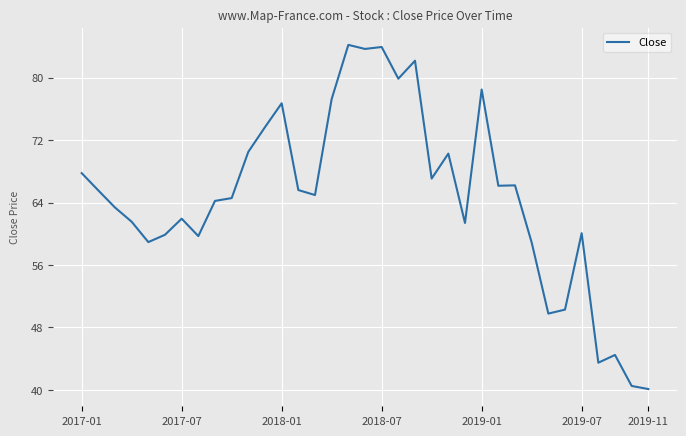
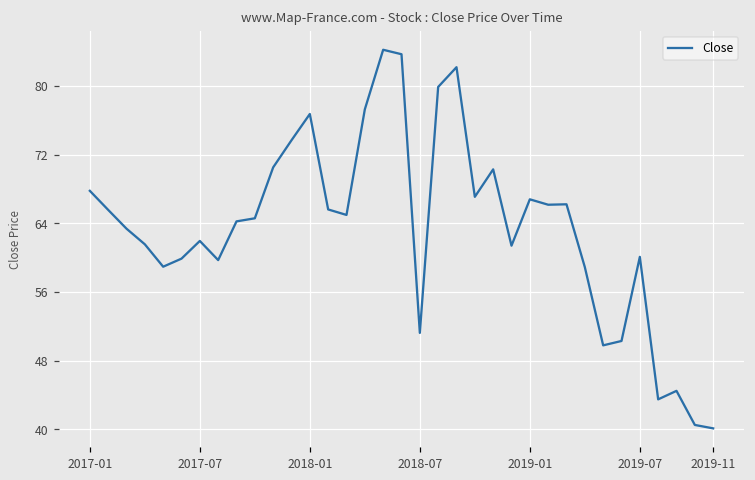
2018-07: 84 -> 51
2019-01: 78 -> 67
